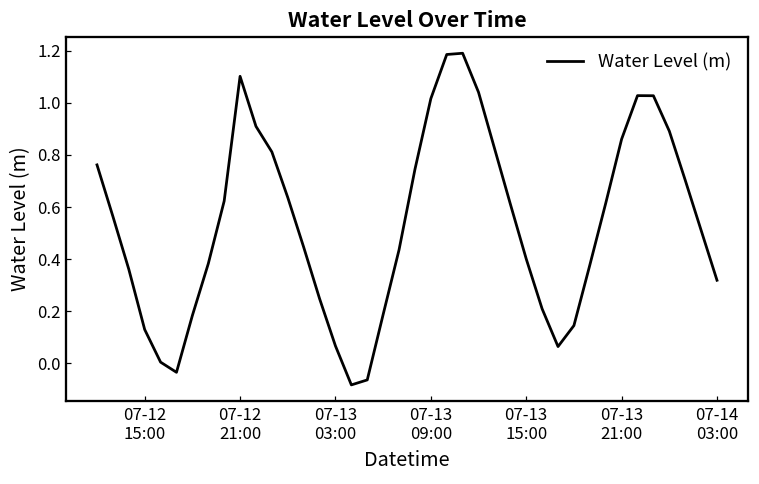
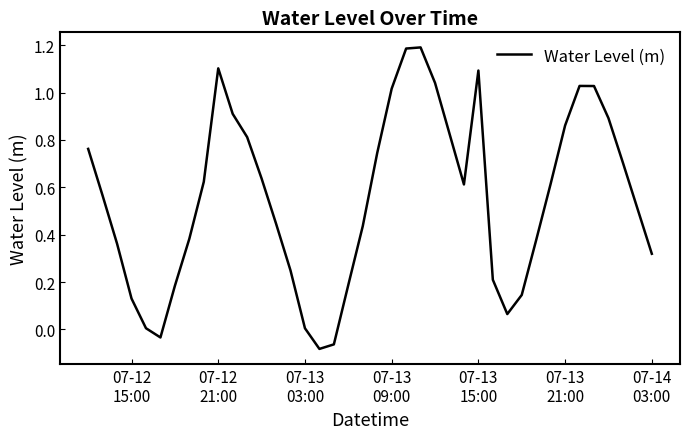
07-13 03:00: 0.07 -> 0.00
07-13 15:00: 0.40 -> 1.09
